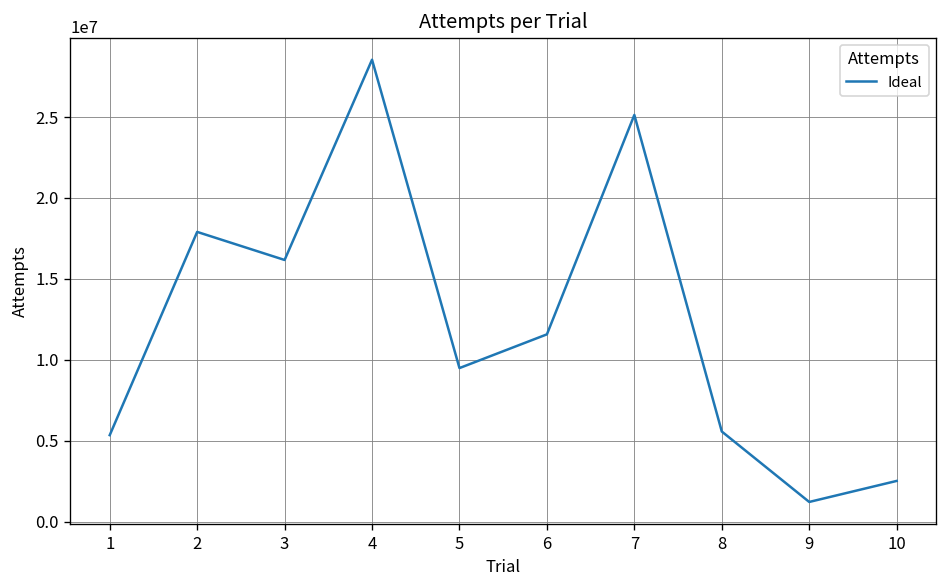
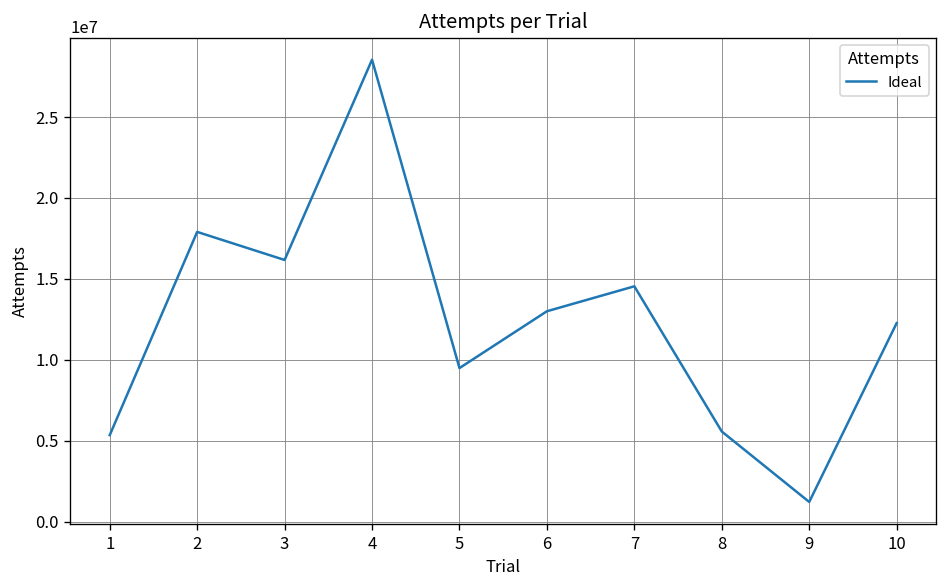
6: 11600000 -> 13000000
7: 25100000 -> 14500000
10: 2500000 -> 12300000
